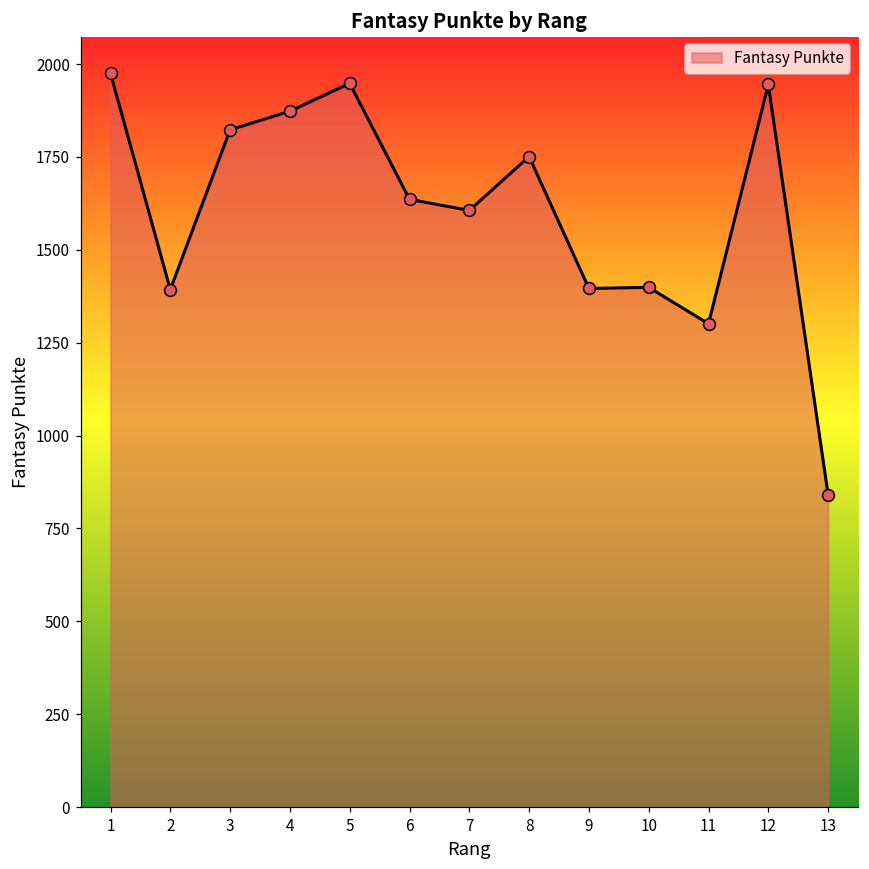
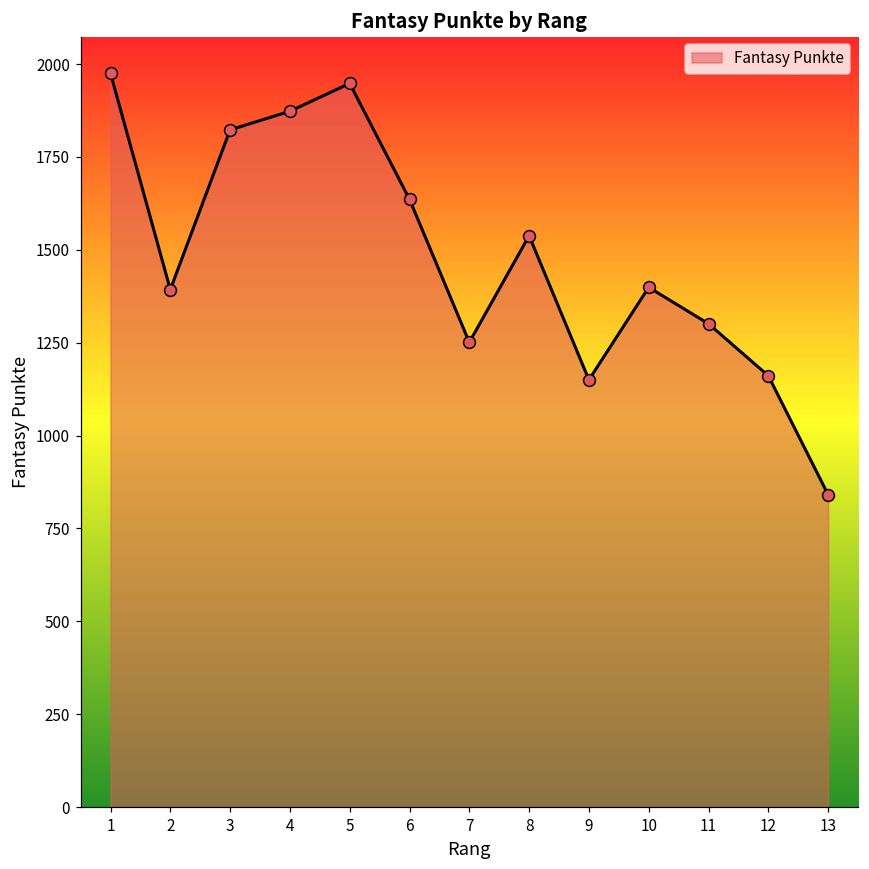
7: 1610 -> 1250
8: 1750 -> 1540
9: 1400 -> 1150
12: 1950 -> 1160
